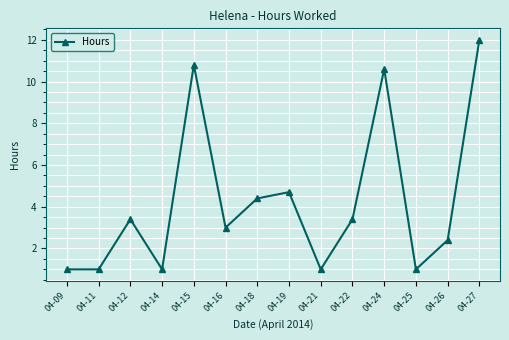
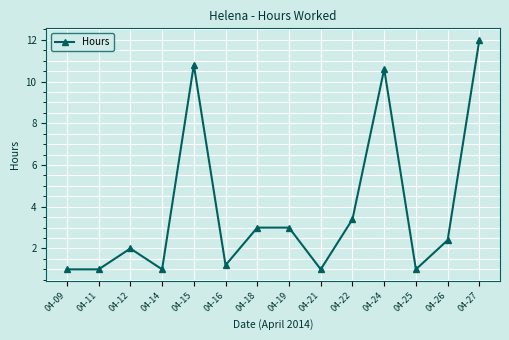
04-12: 3.4 -> 2.0
04-16: 3.0 -> 1.2
04-18: 4.4 -> 3.0
04-19: 4.7 -> 3.0
